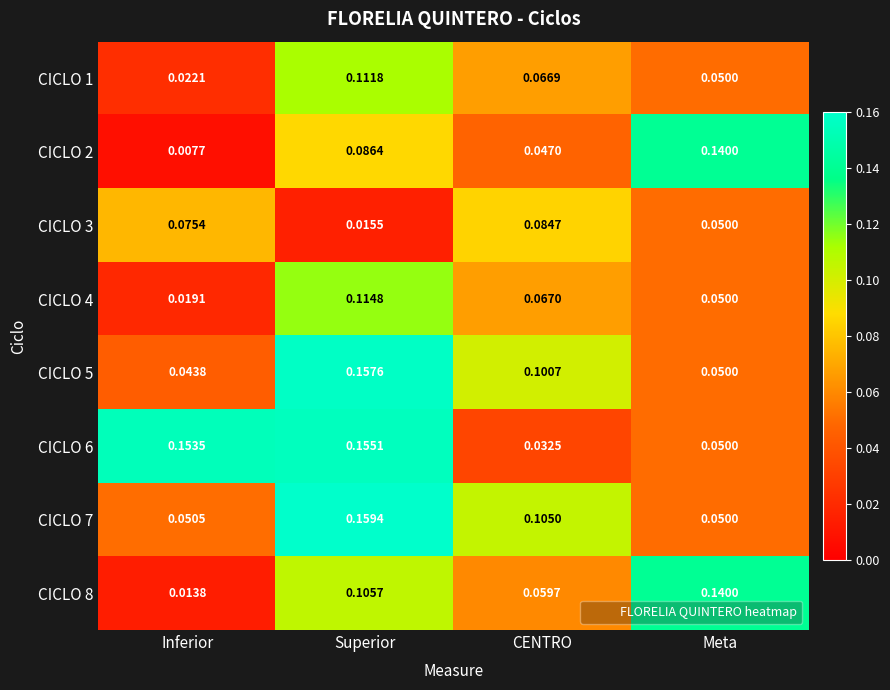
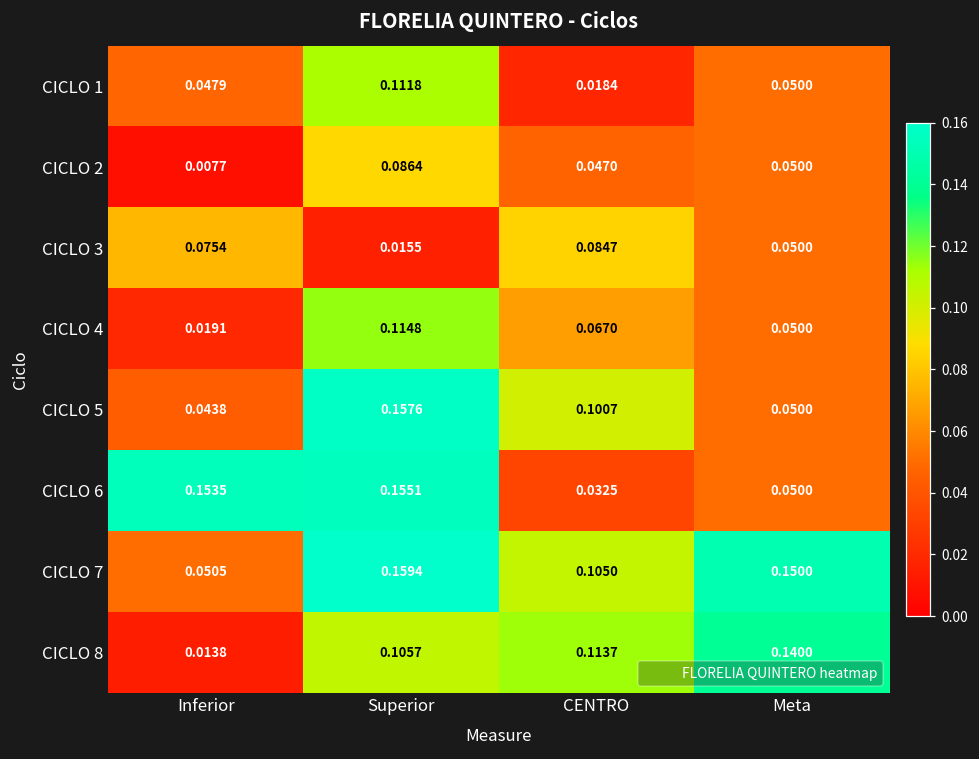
CICLO 1, Inferior: 0.0221 -> 0.0479
CICLO 1, CENTRO: 0.0669 -> 0.0184
CICLO 2, Meta: 0.1400 -> 0.0500
CICLO 7, Meta: 0.0500 -> 0.1500
CICLO 8, CENTRO: 0.0597 -> 0.1137
